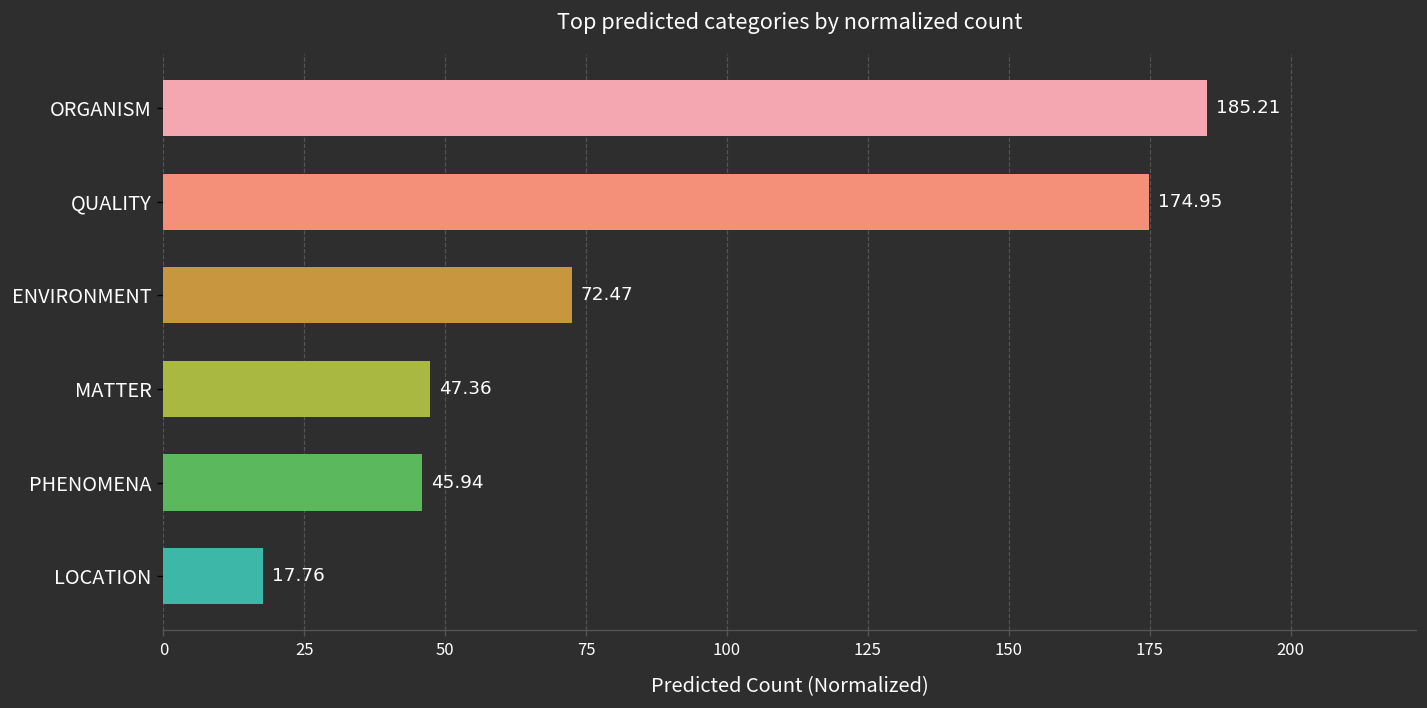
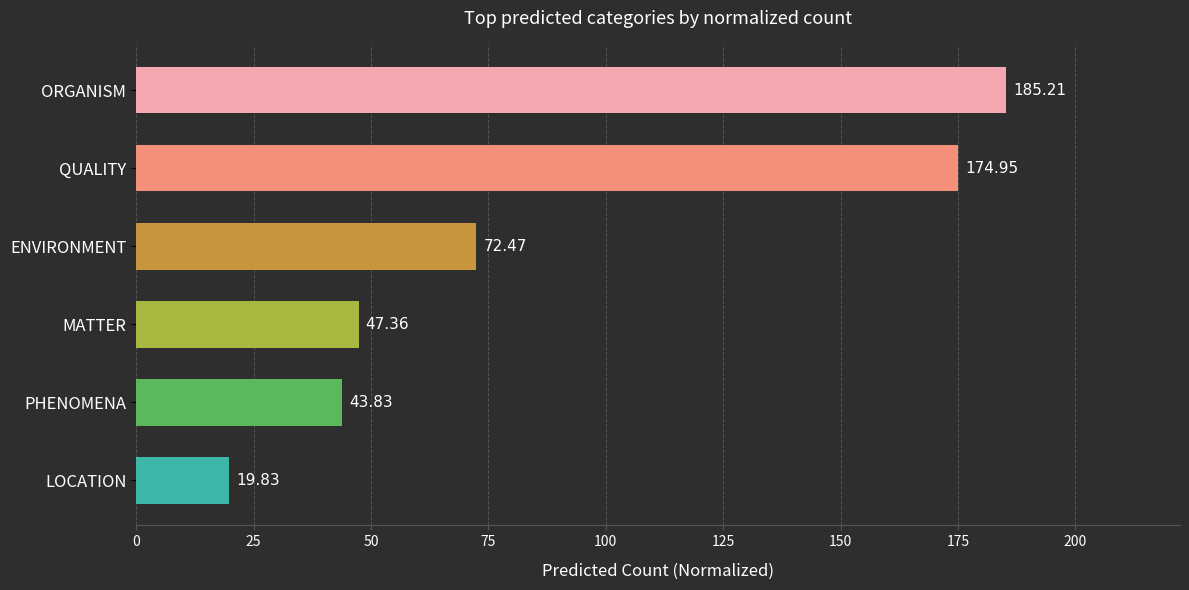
PHENOMENA: 45.94 -> 43.83
LOCATION: 17.76 -> 19.83
